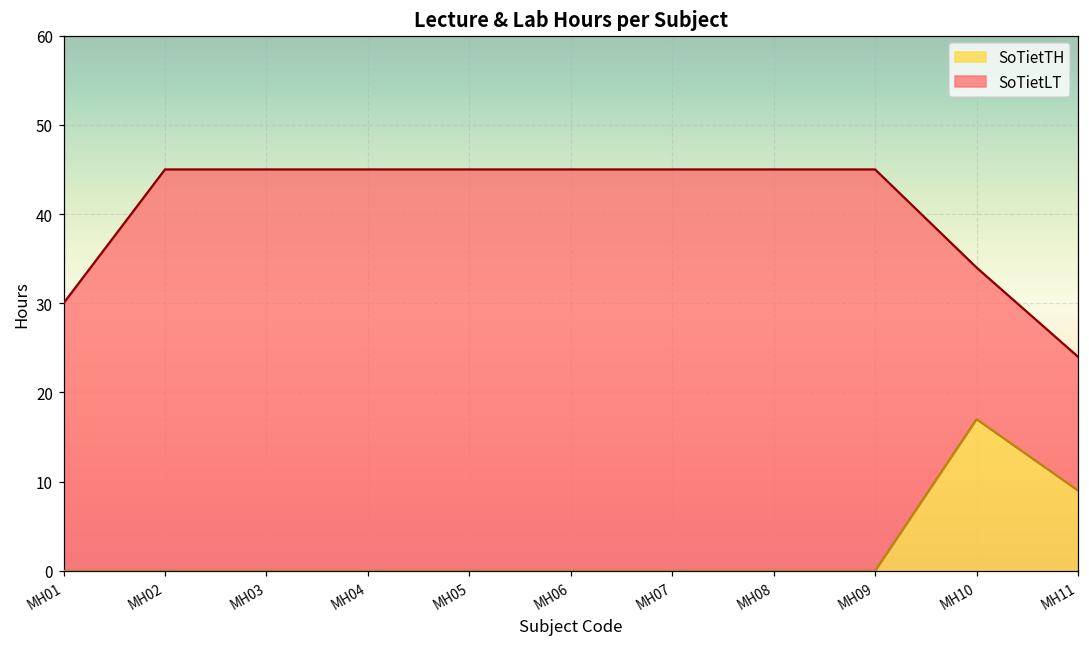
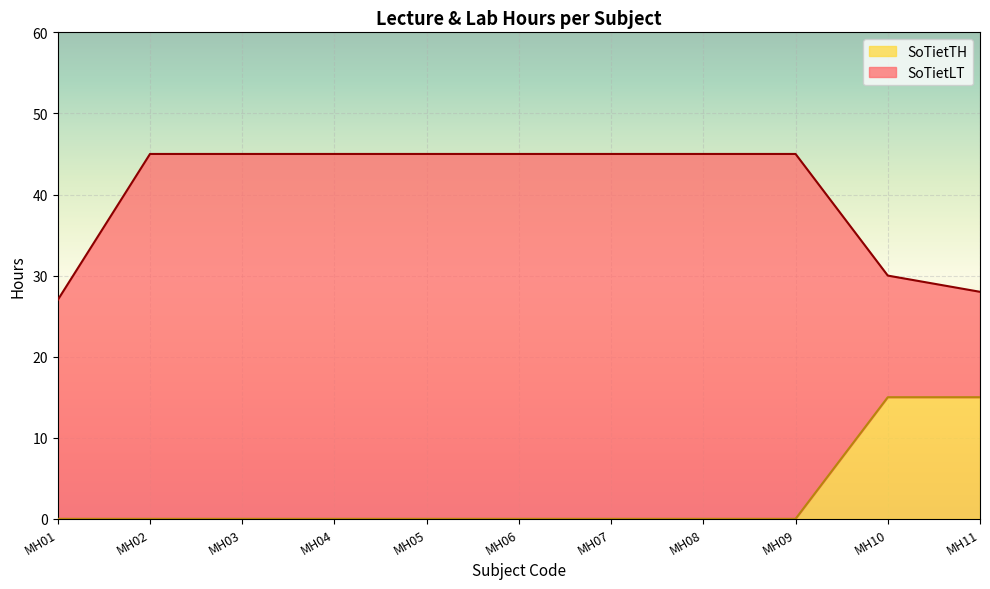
SoTietLT, MH01: 30 -> 27
SoTietTH, MH10: 17 -> 15
SoTietLT, MH10: 17 -> 15
SoTietTH, MH11: 9 -> 15
SoTietLT, MH11: 15 -> 13
